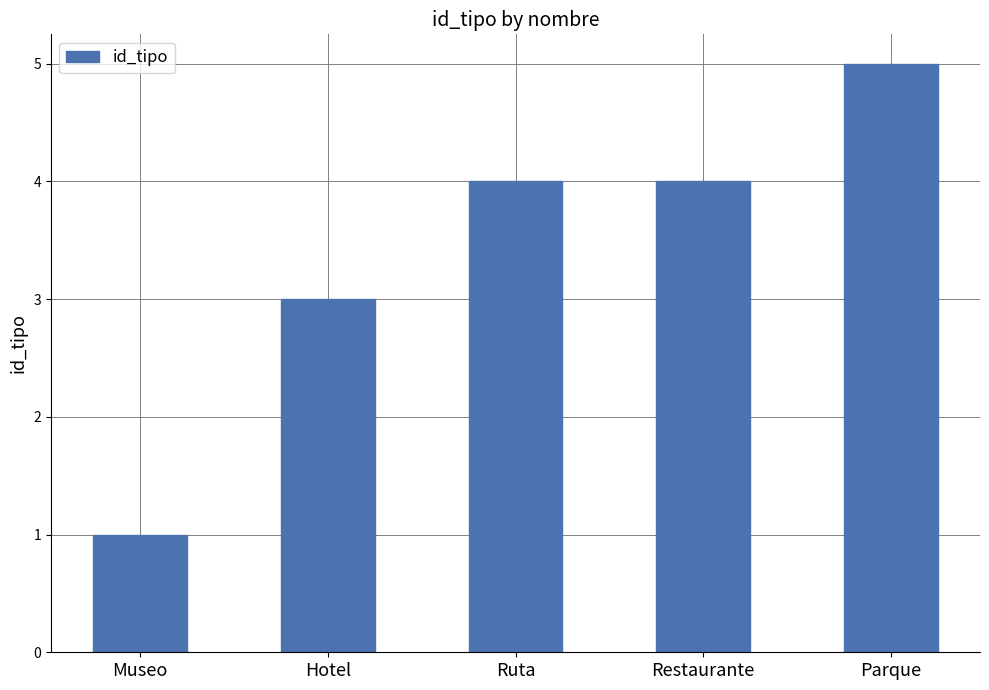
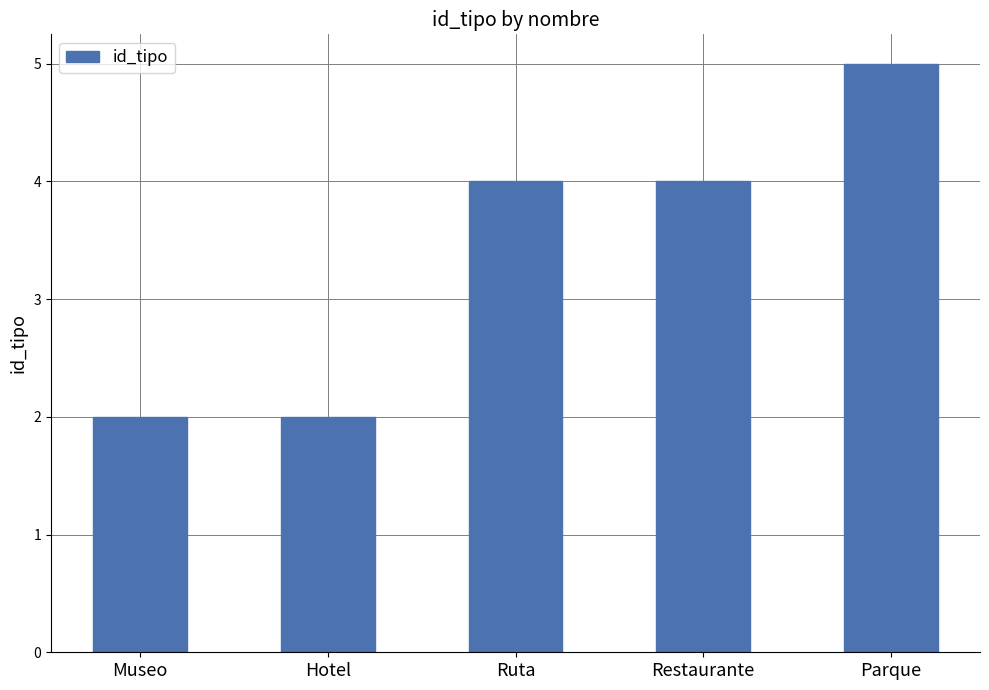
Museo: 1 -> 2
Hotel: 3 -> 2
